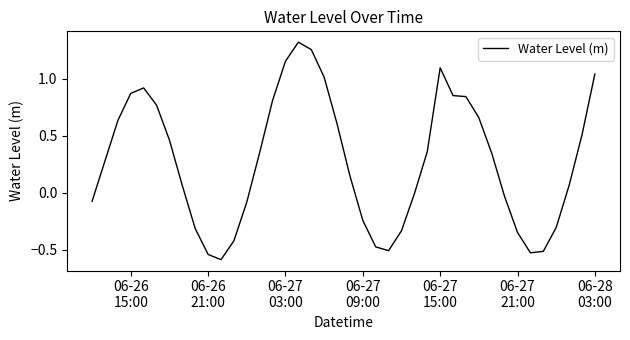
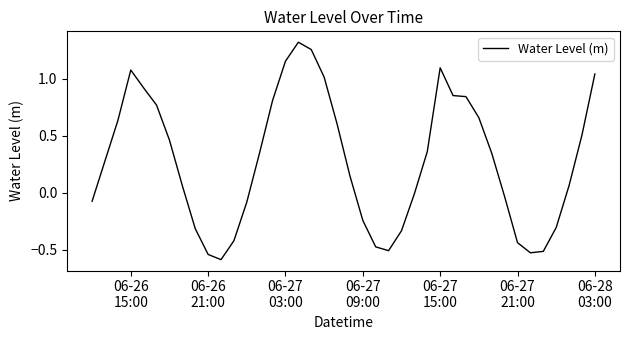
06-26 15:00: 0.87 -> 1.08
06-27 21:00: -0.35 -> -0.44
